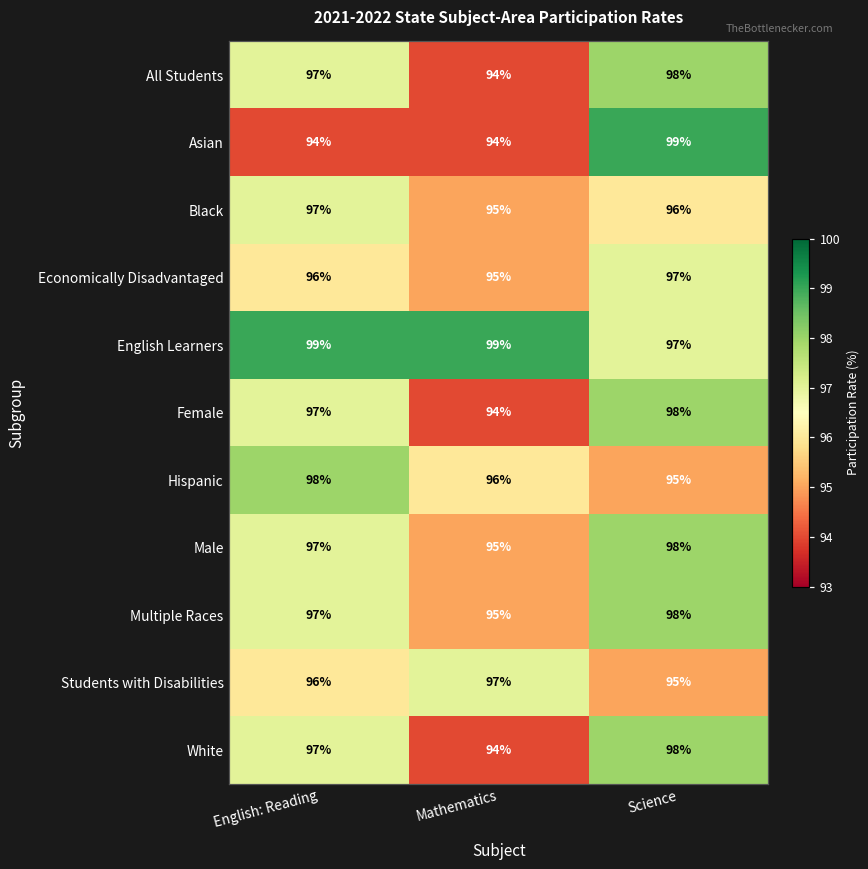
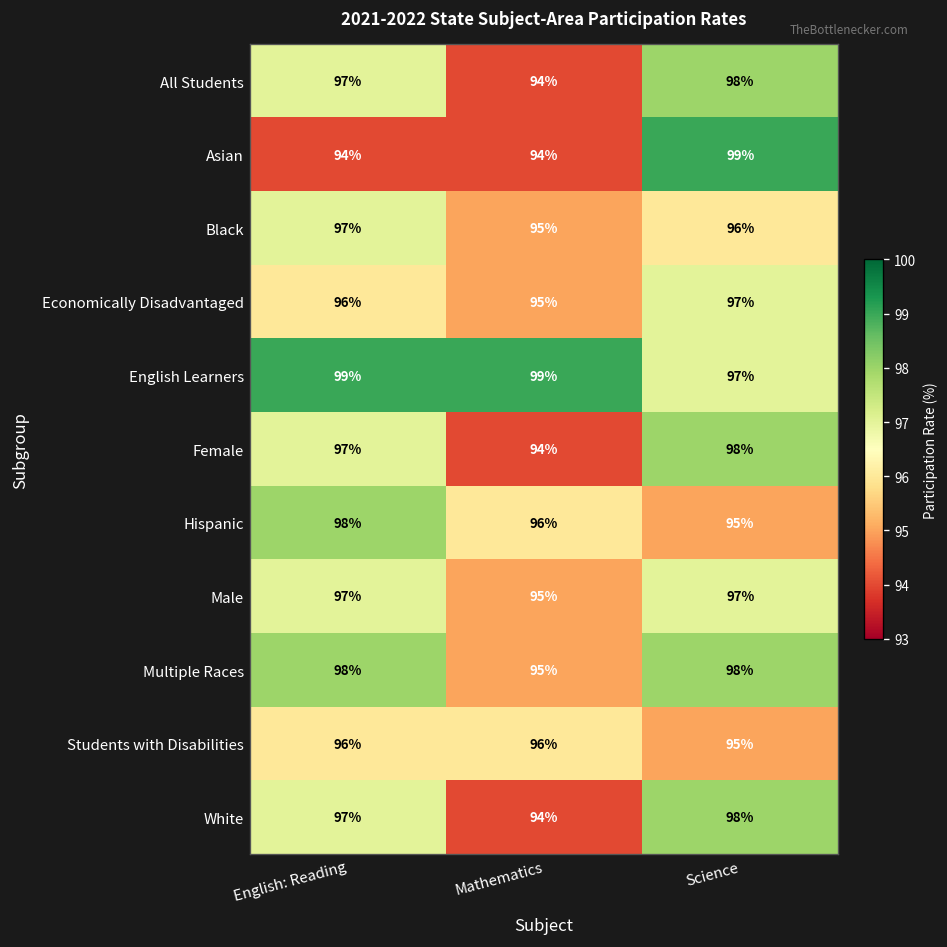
Male, Science: 98% -> 97%
Multiple Races, English: Reading: 97% -> 98%
Students with Disabilities, Mathematics: 97% -> 96%
